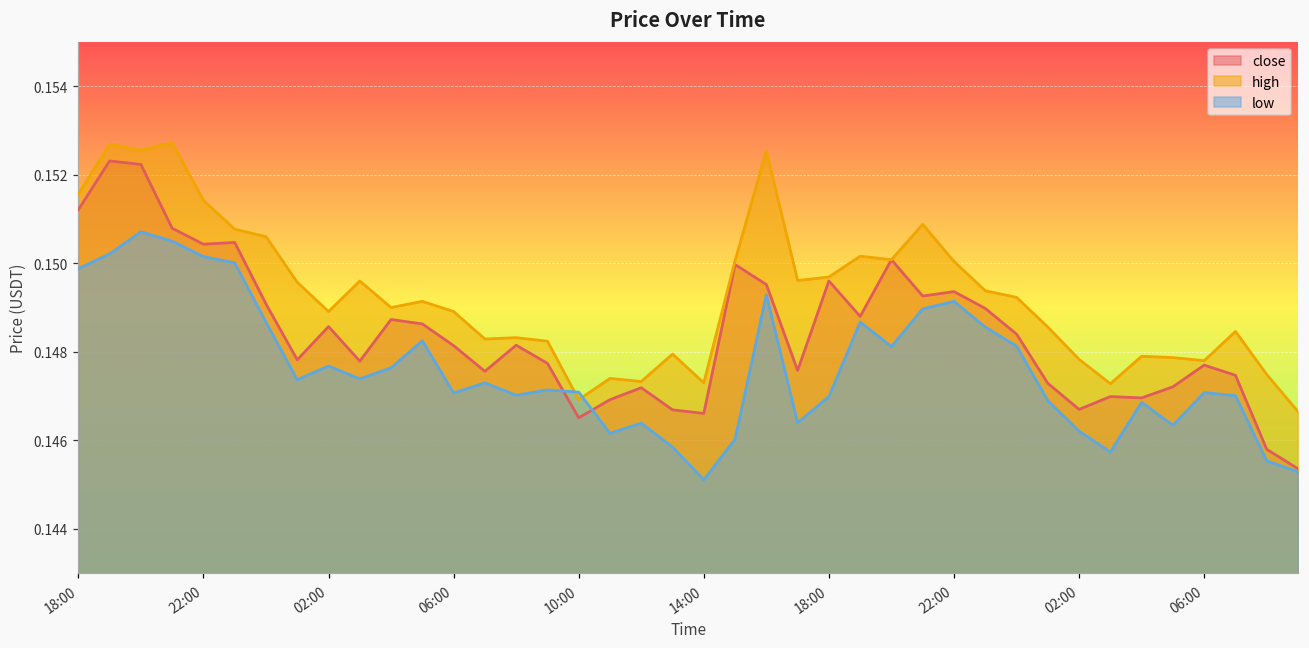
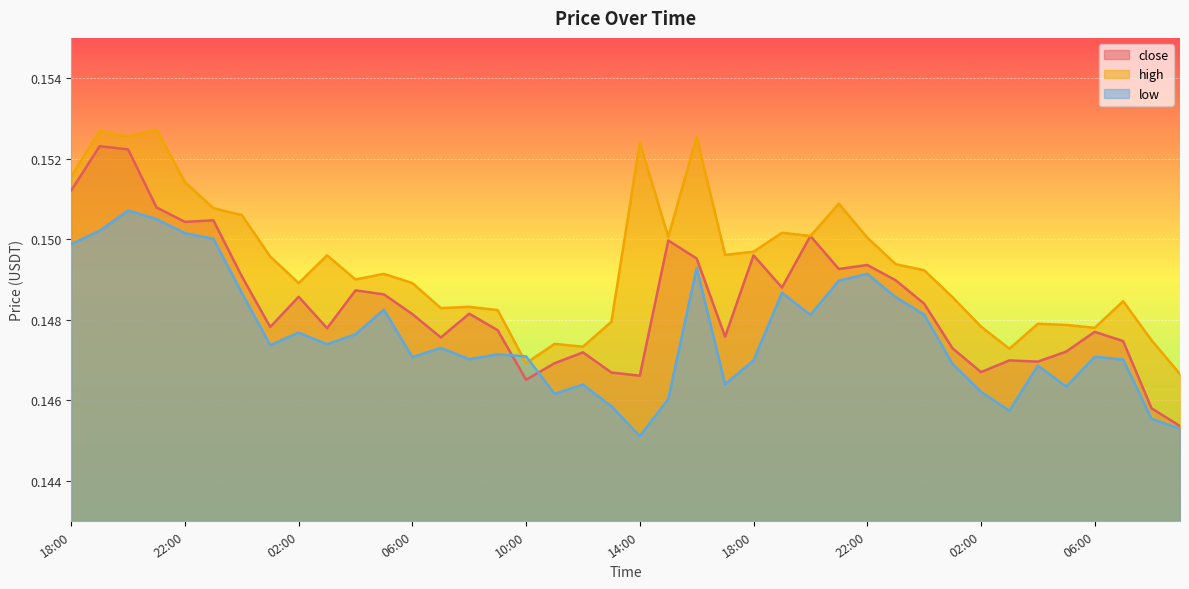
high, 14:00: 0.1473 -> 0.1524
